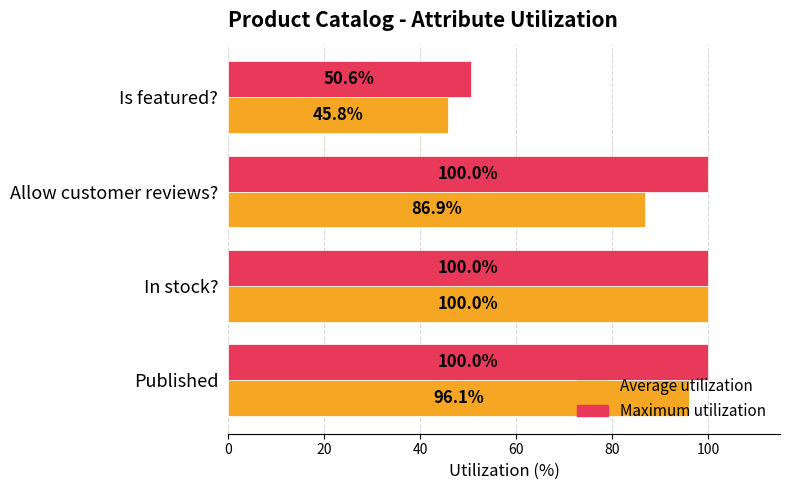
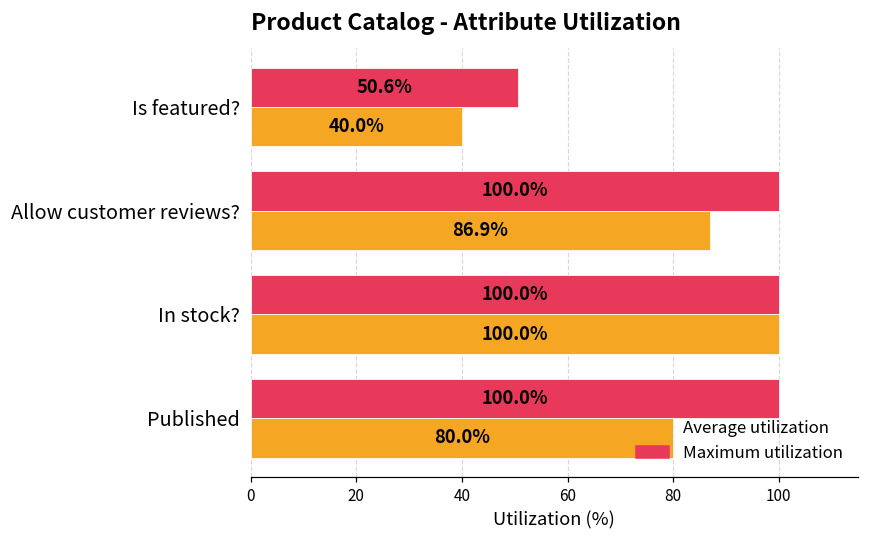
Average utilization, Is featured?: 45.8% -> 40.0%
Average utilization, Published: 96.1% -> 80.0%
